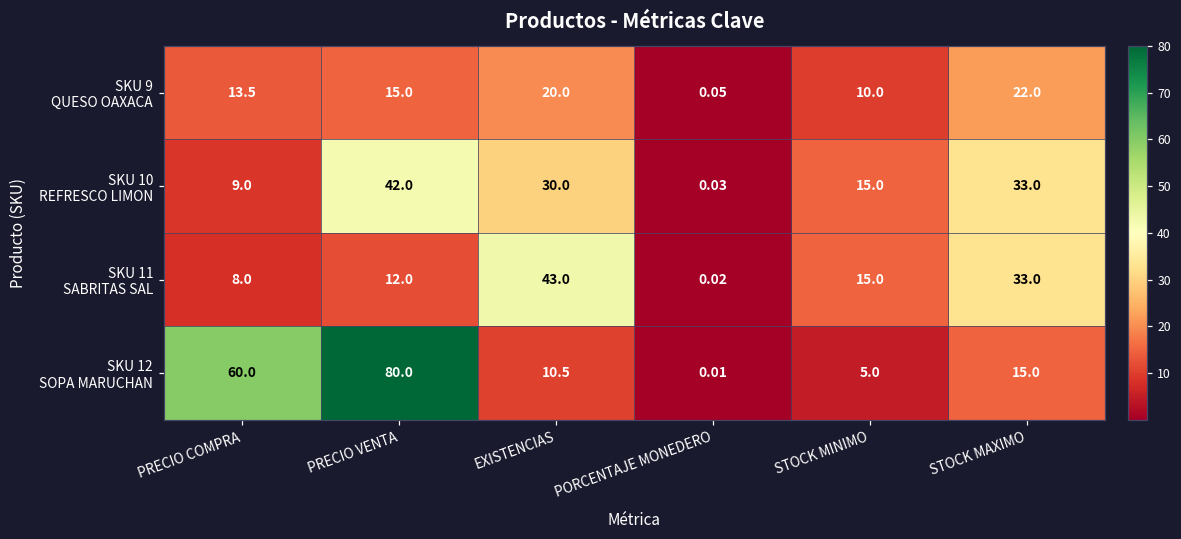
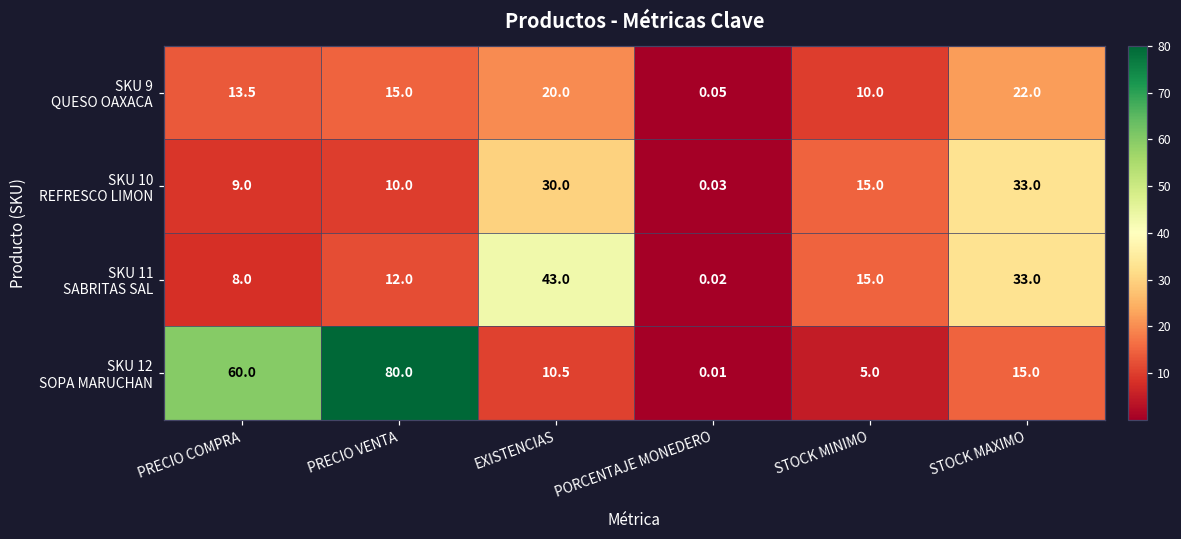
SKU 10 REFRESCO LIMON, PRECIO VENTA: 42.0 -> 10.0
